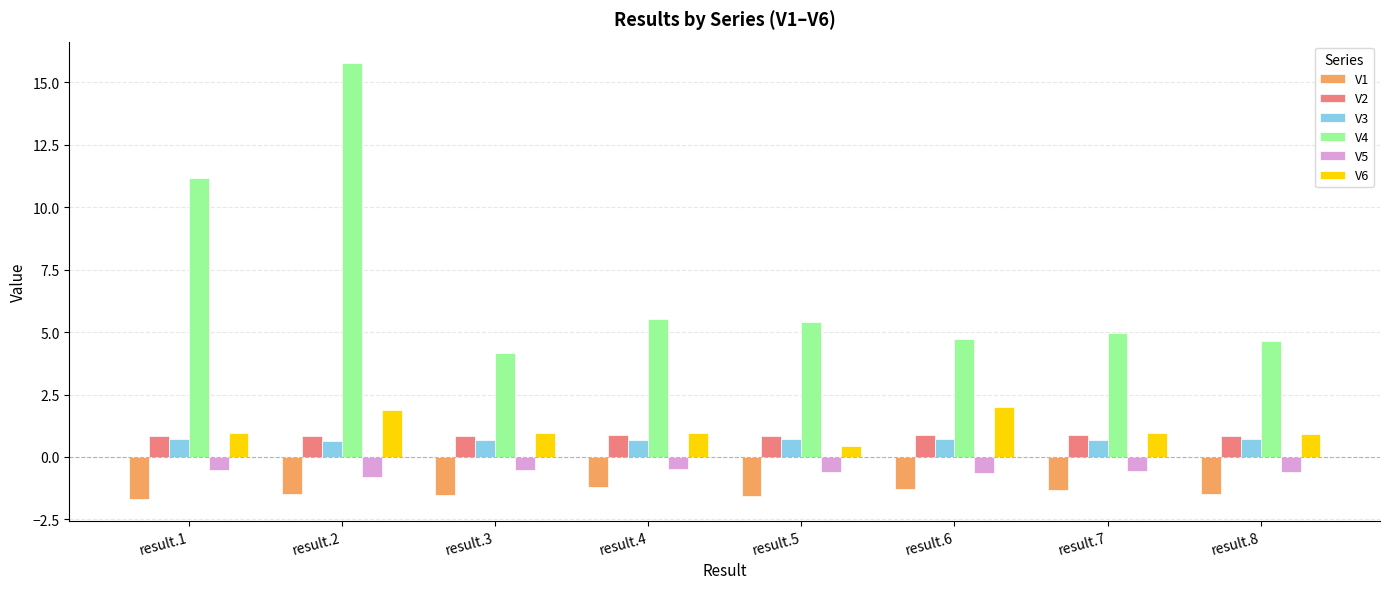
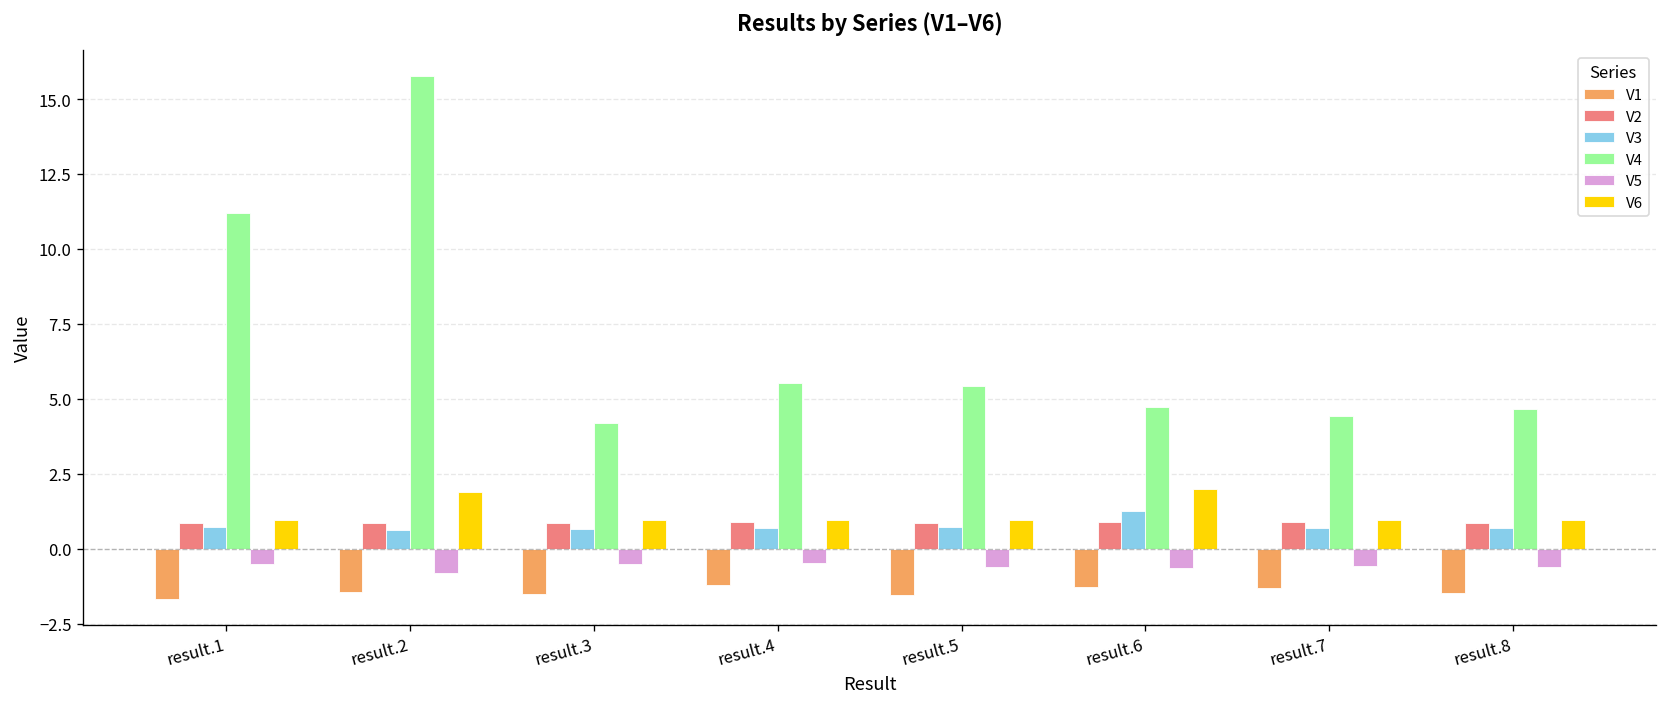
V6, result.5: 0.4 -> 0.9
V3, result.6: 0.7 -> 1.3
V4, result.7: 5.0 -> 4.4
